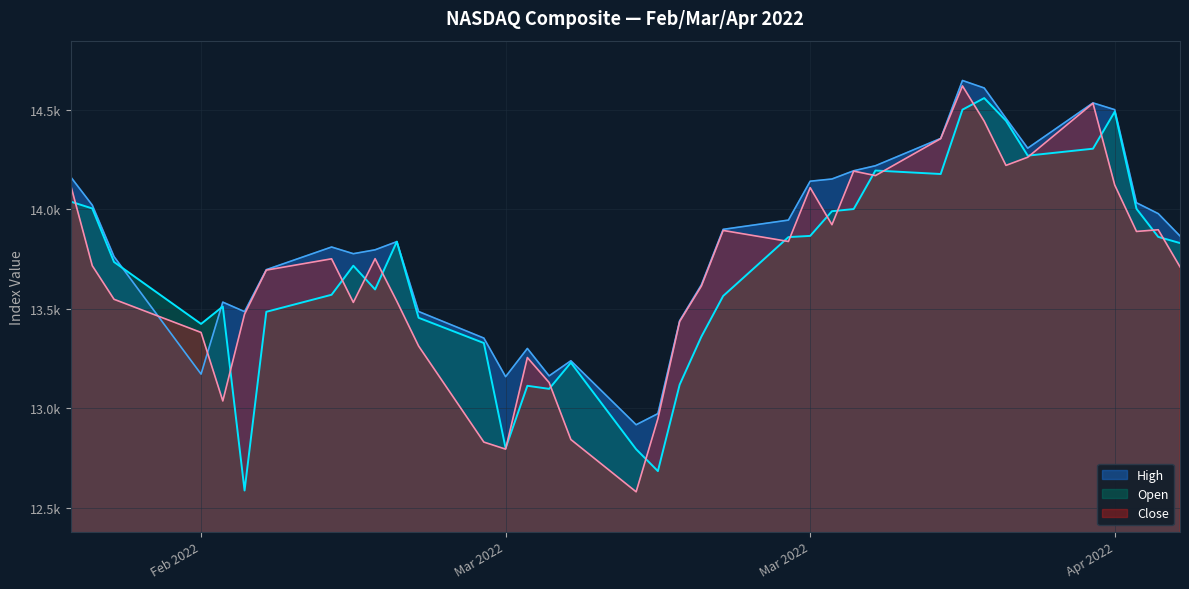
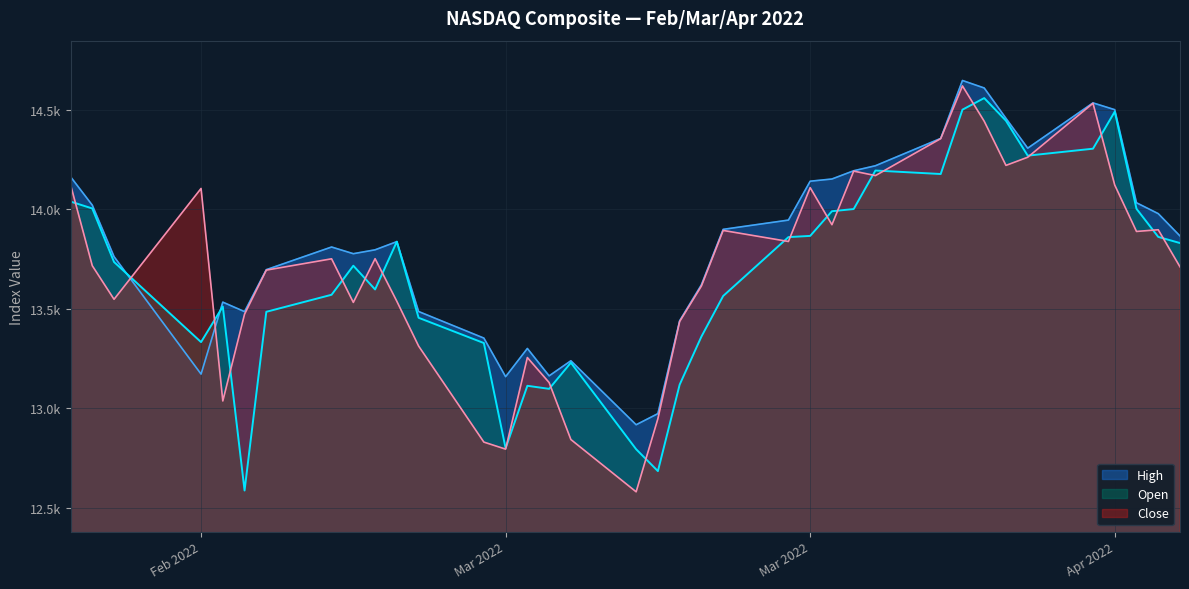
Open, Feb 2022: 13420 -> 13330
Close, Feb 2022: 13380 -> 14100
